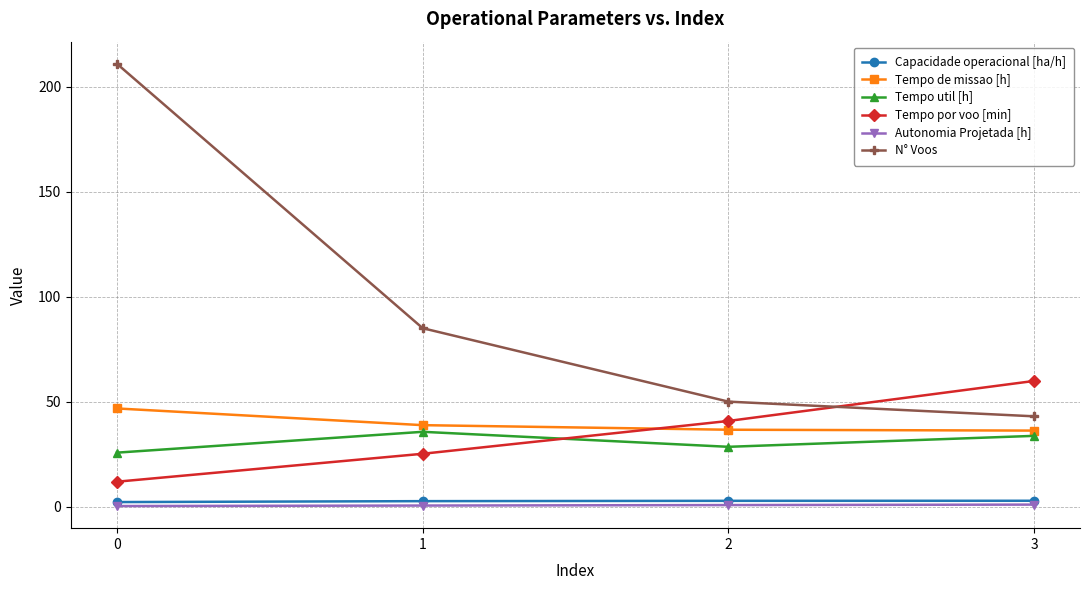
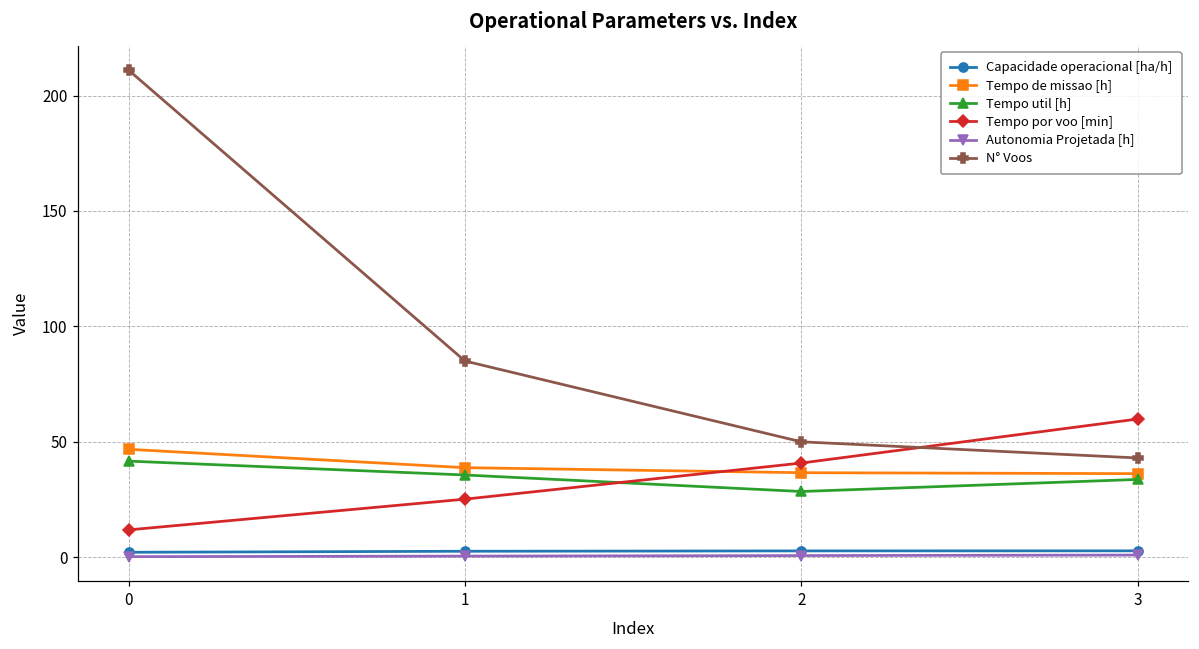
Tempo util [h], 0: 26 -> 42
